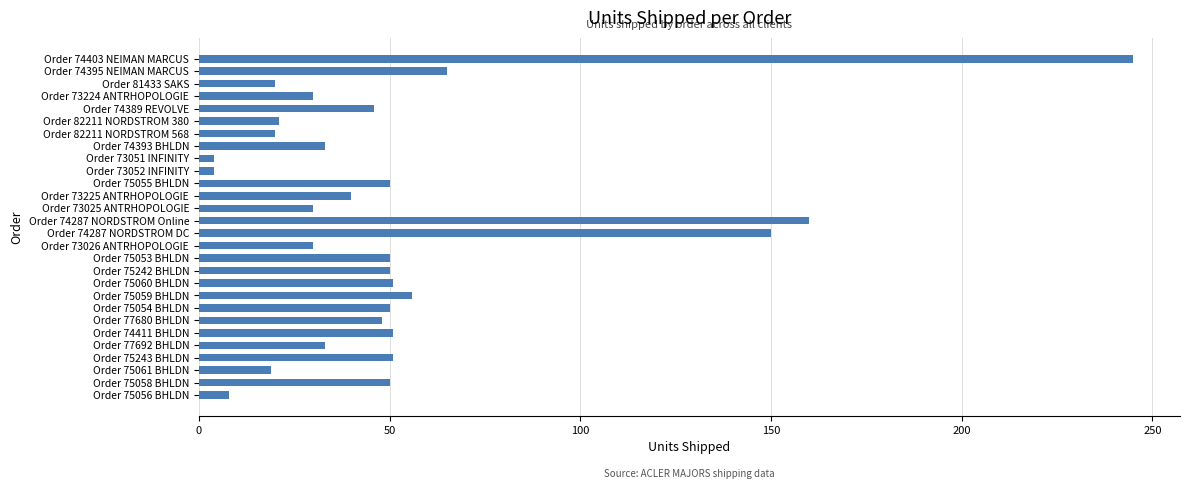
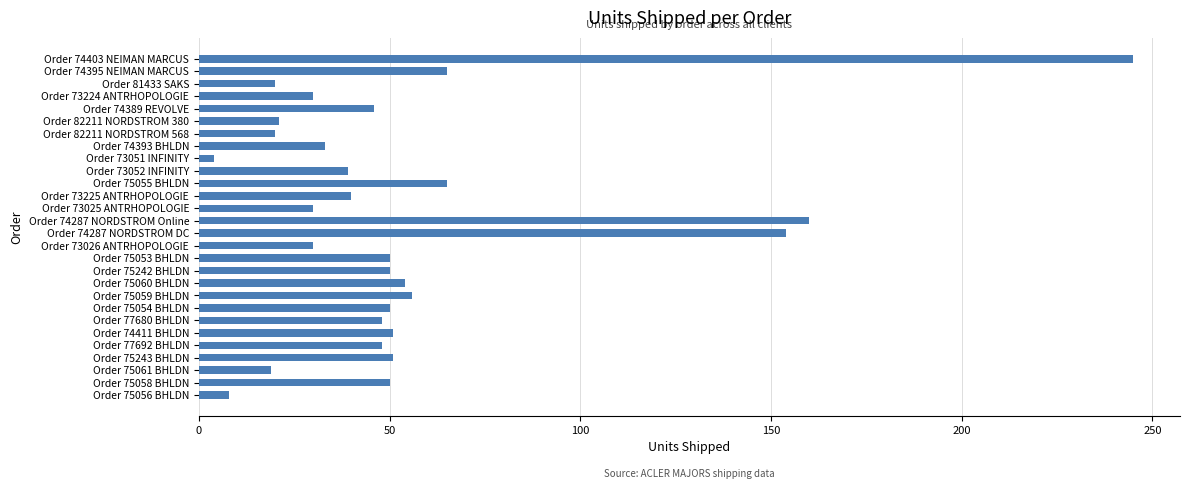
Order 73052 INFINITY: 4 -> 39
Order 75055 BHLDN: 50 -> 65
Order 74287 NORDSTROM DC: 150 -> 154
Order 75060 BHLDN: 51 -> 54
Order 77692 BHLDN: 33 -> 48
